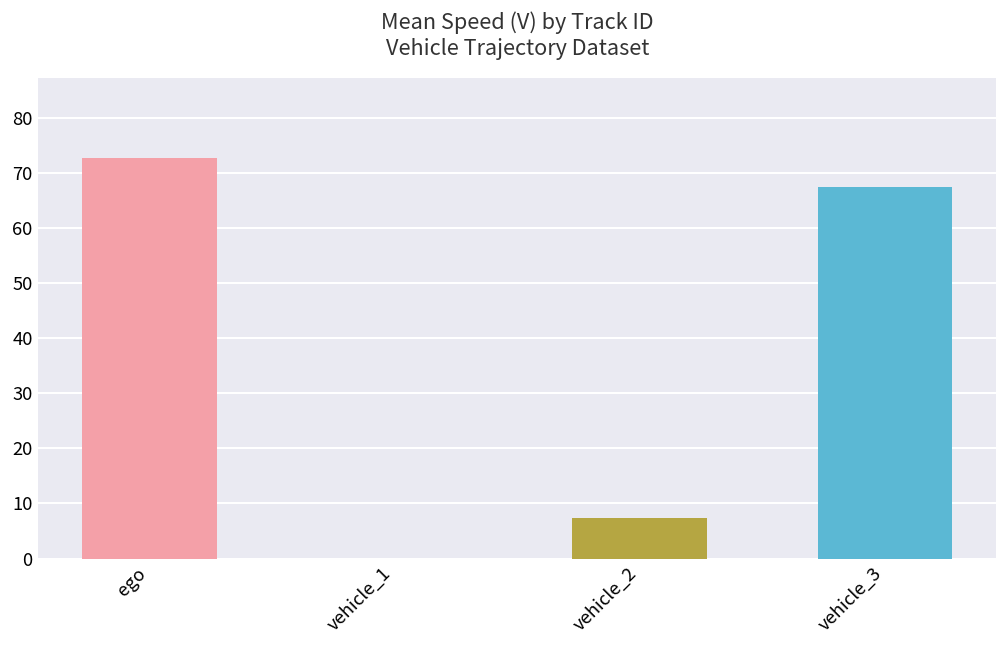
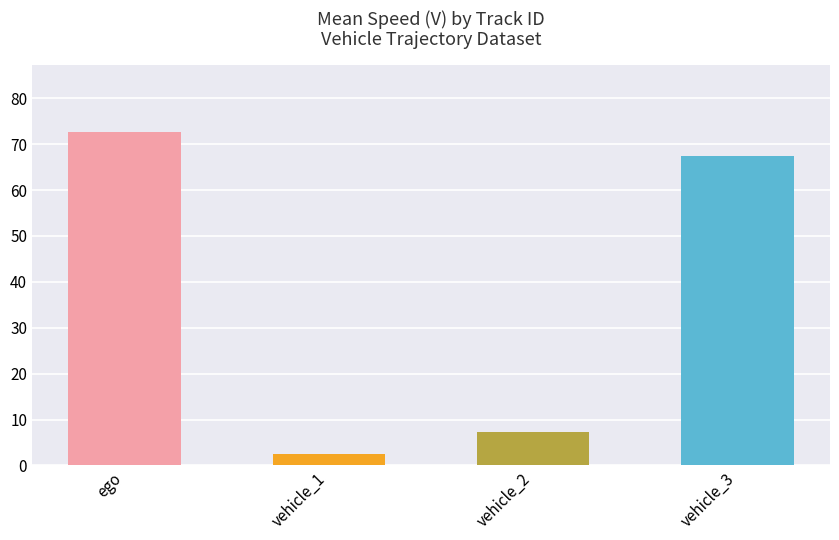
vehicle_1: 0 -> 3
